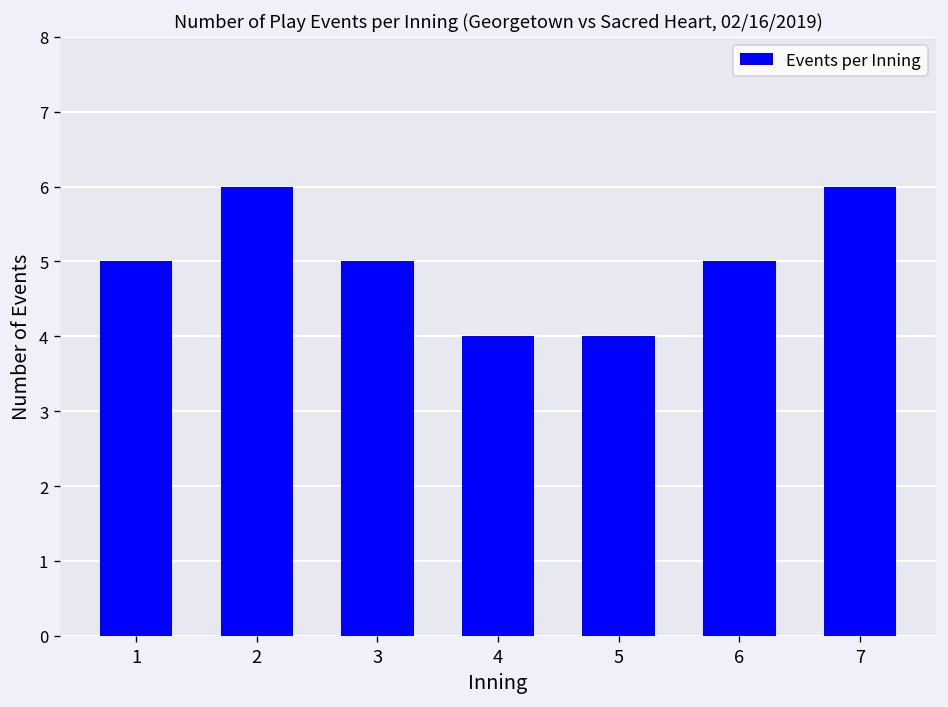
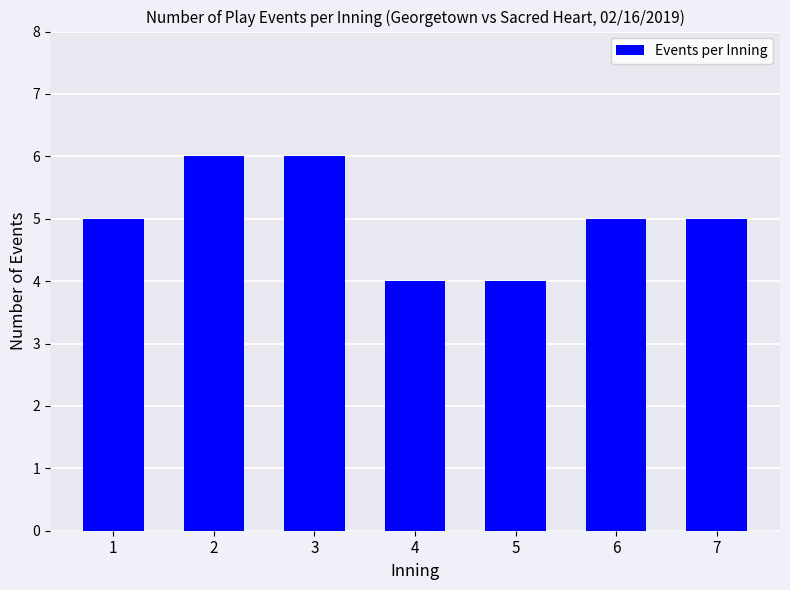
3: 5 -> 6
7: 6 -> 5
